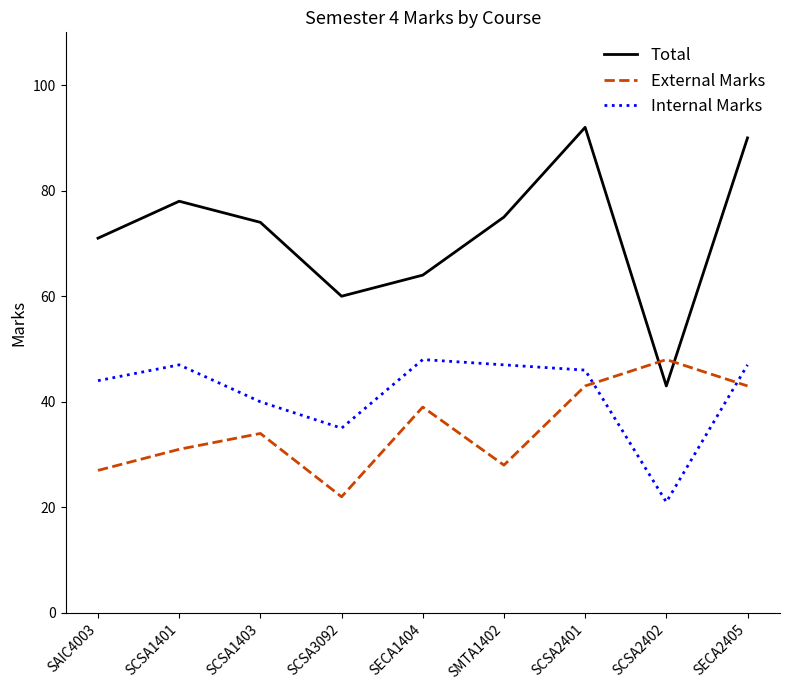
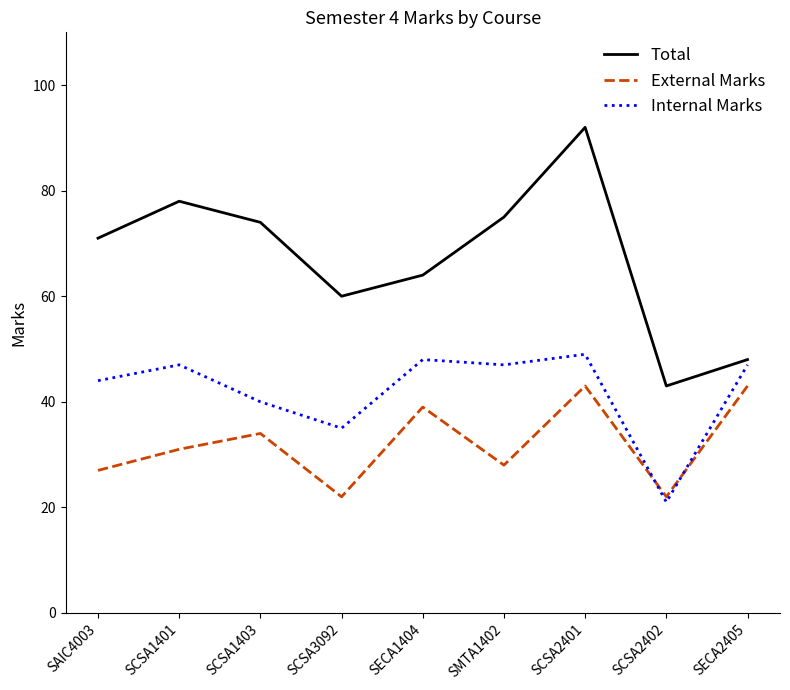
Internal Marks, SCSA2401: 46 -> 49
External Marks, SCSA2402: 48 -> 22
Total, SECA2405: 90 -> 48
